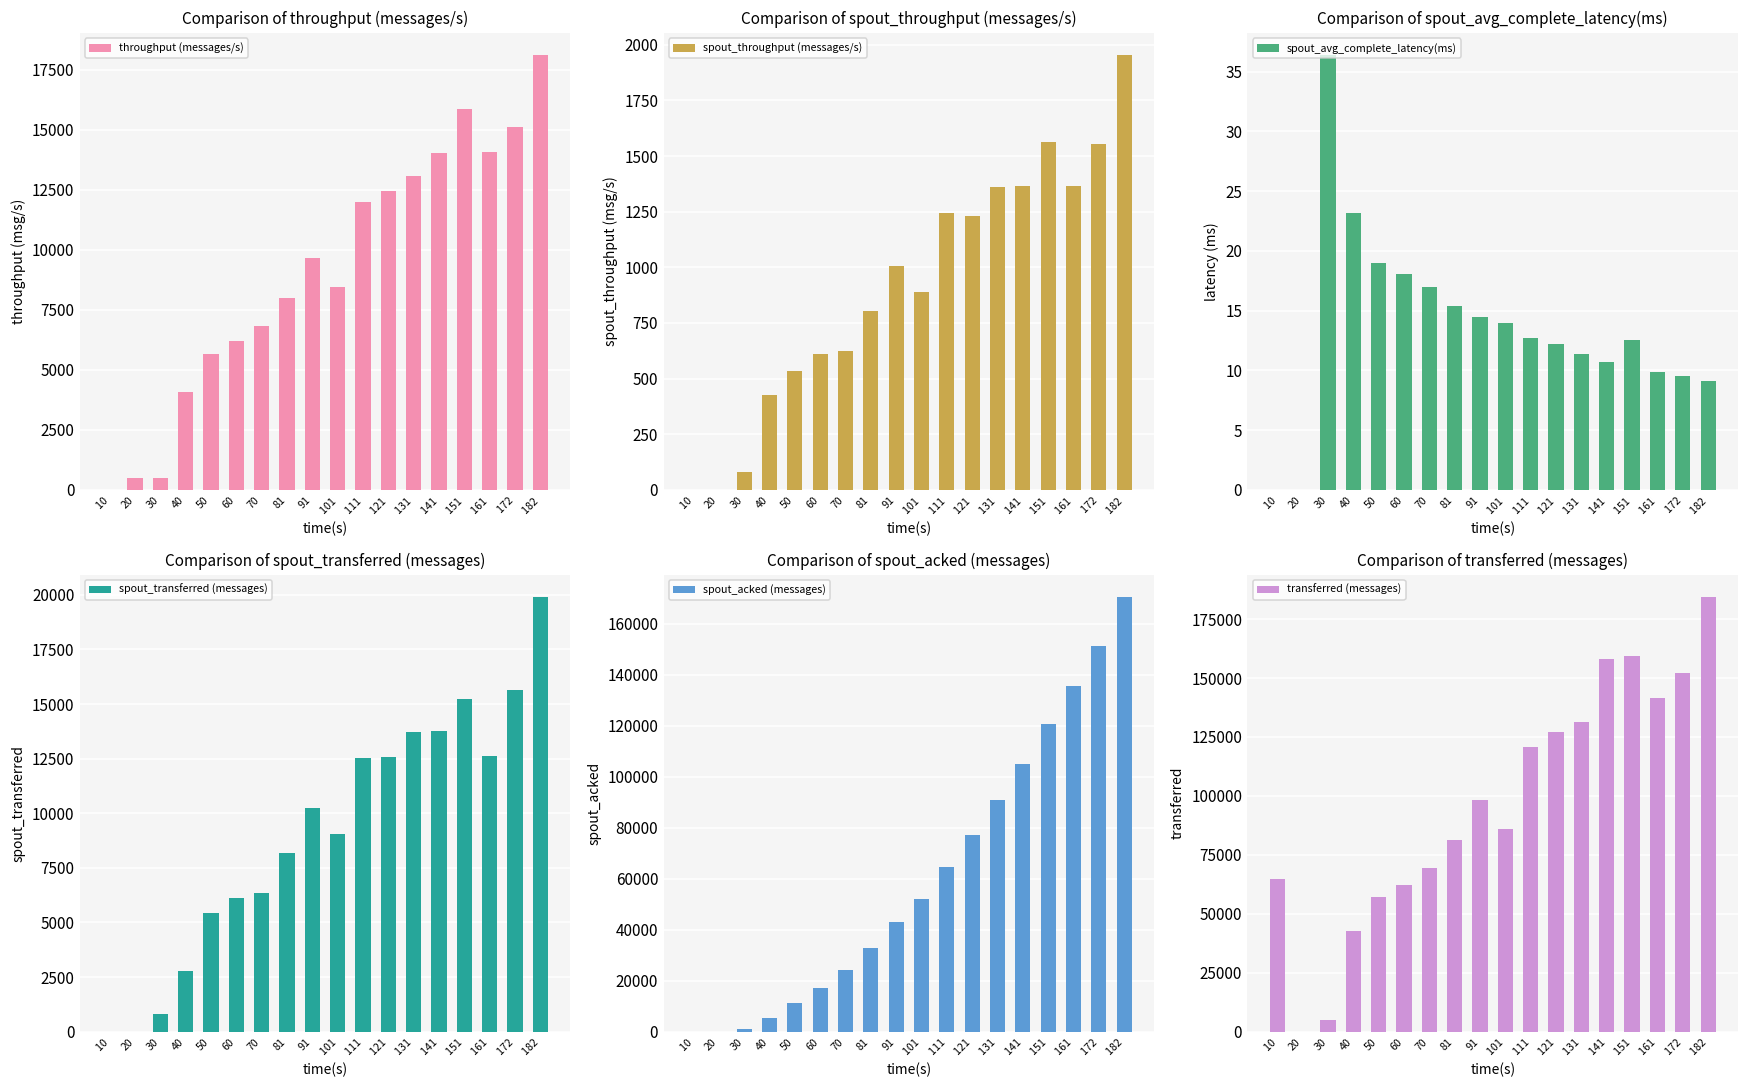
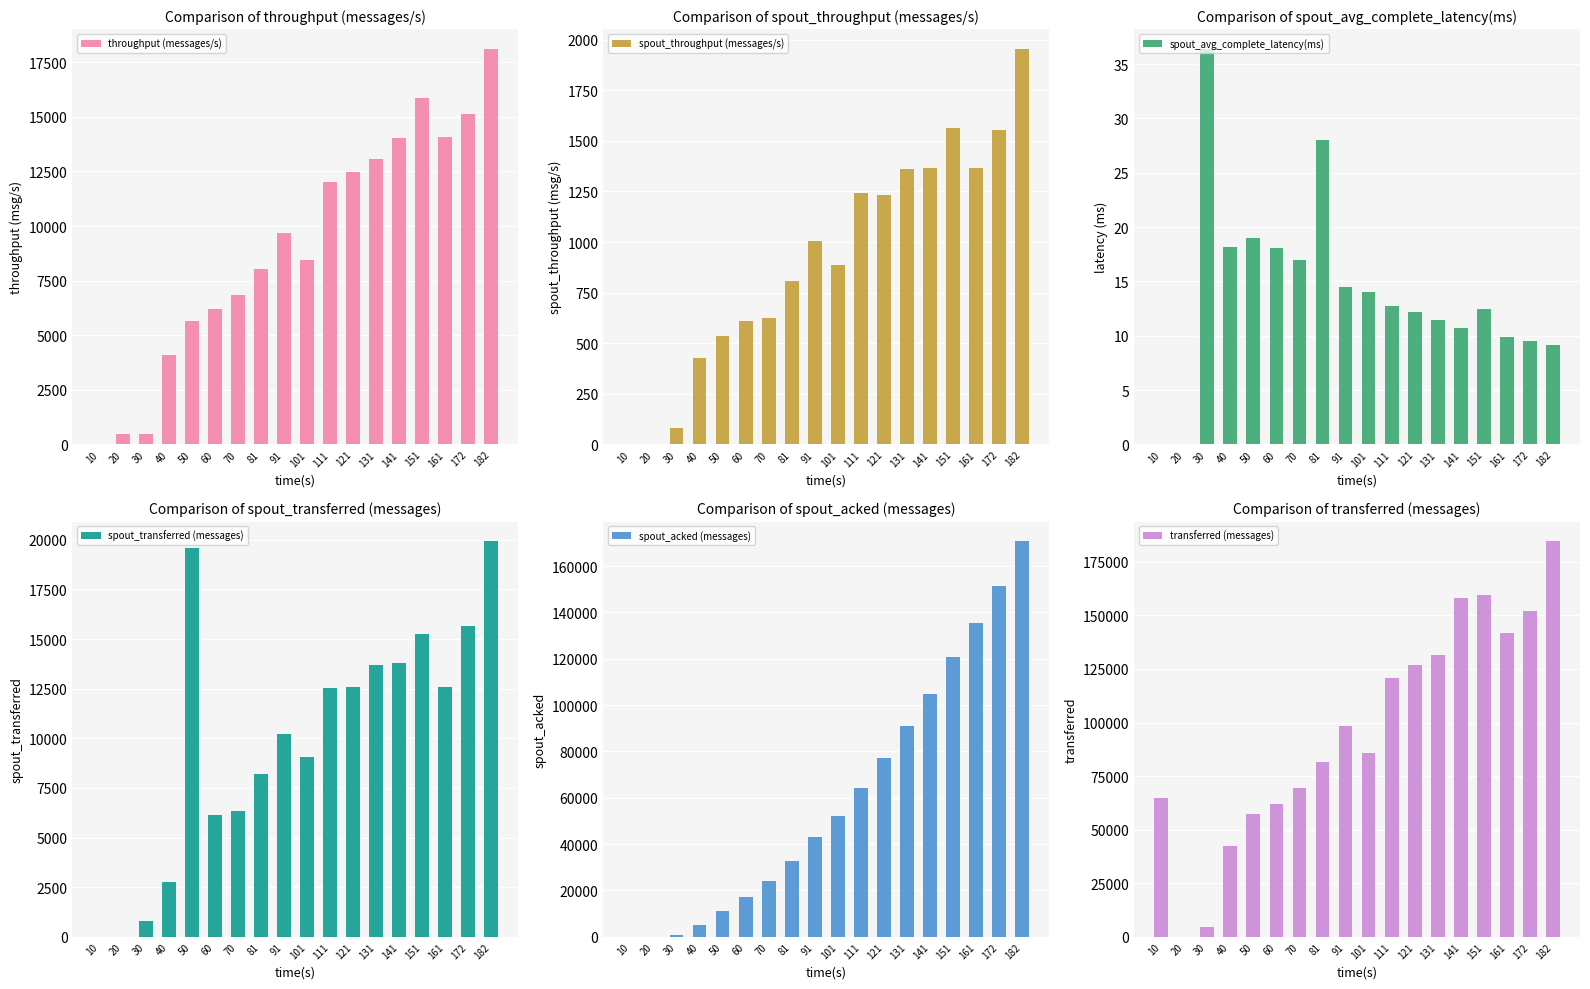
Comparison of spout_avg_complete_latency(ms), 40: 23.2 -> 18.2
Comparison of spout_avg_complete_latency(ms), 81: 15.4 -> 28.0
Comparison of spout_transferred (messages), 50: 5400 -> 19600
